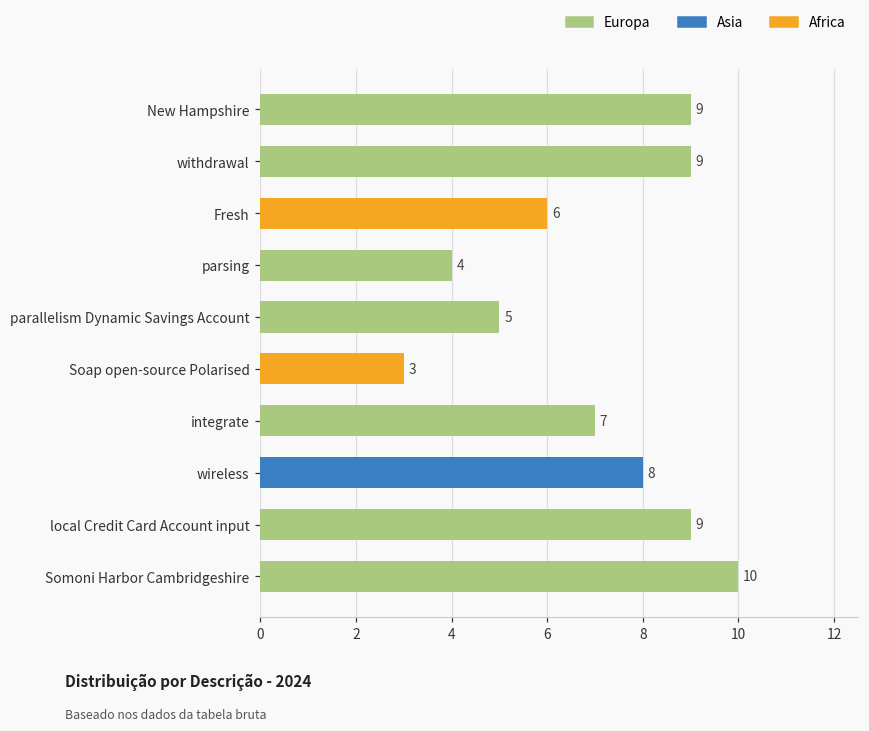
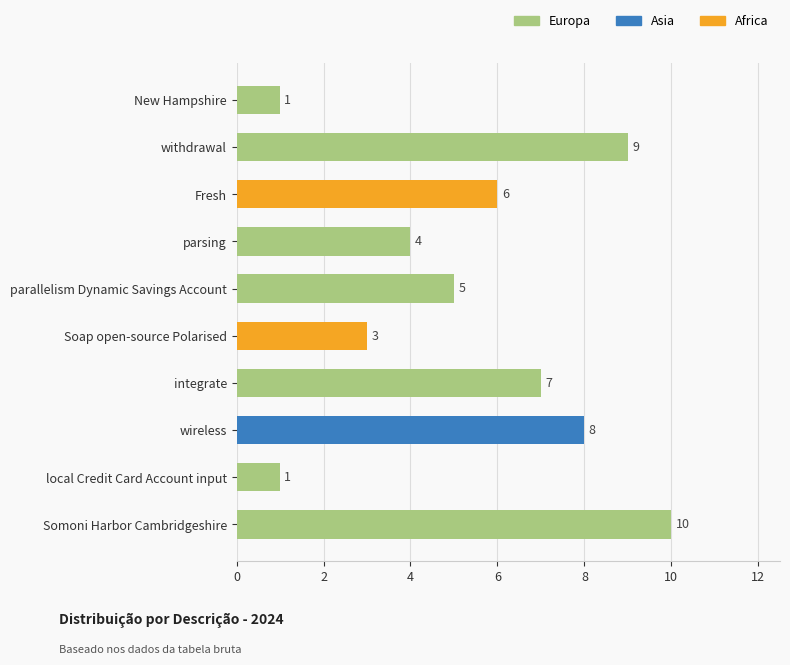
New Hampshire: 9 -> 1
local Credit Card Account input: 9 -> 1
